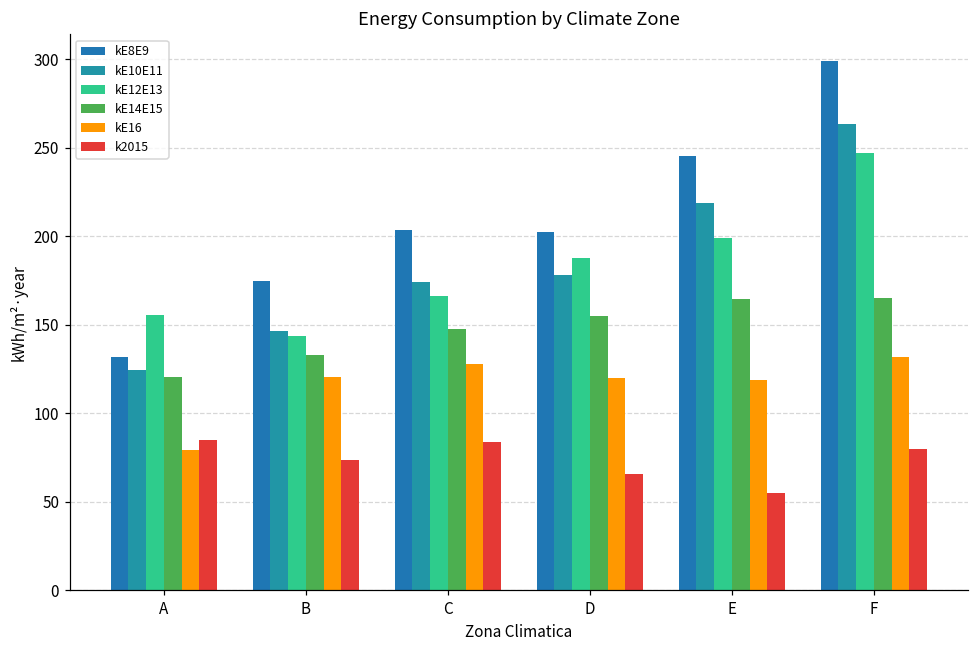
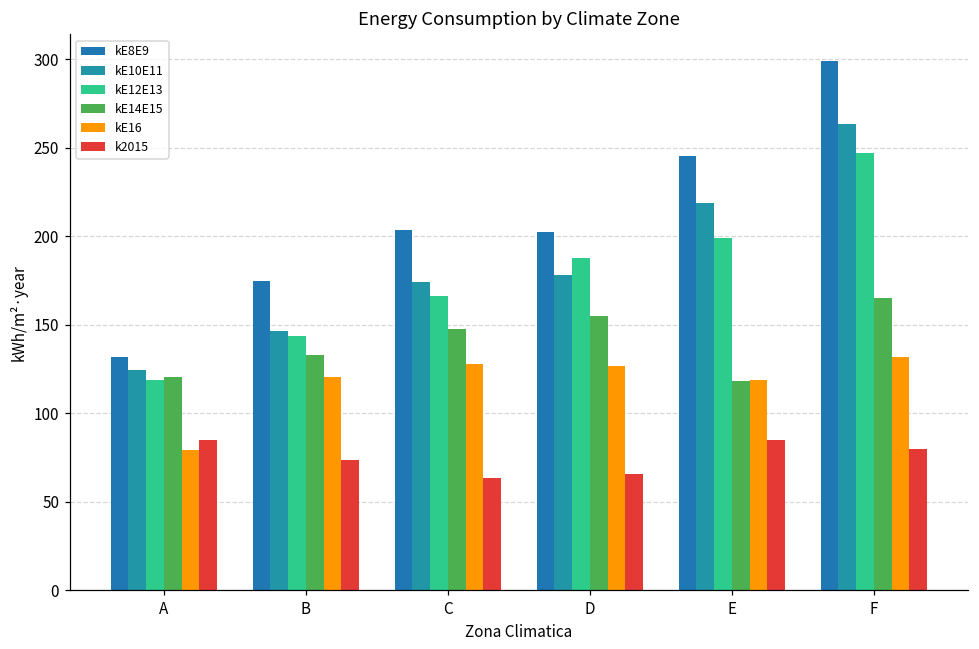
kE12E13, A: 156 -> 119
k2015, C: 84 -> 64
kE16, D: 120 -> 127
kE14E15, E: 165 -> 118
k2015, E: 55 -> 85
